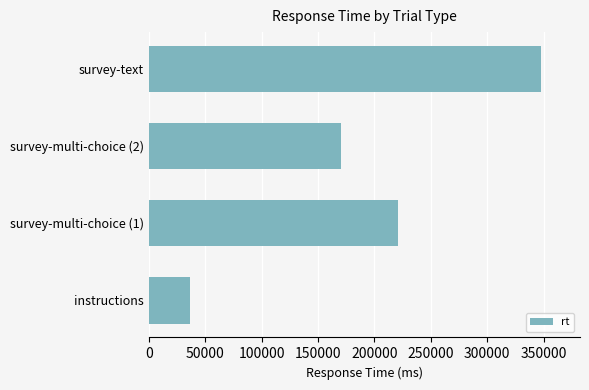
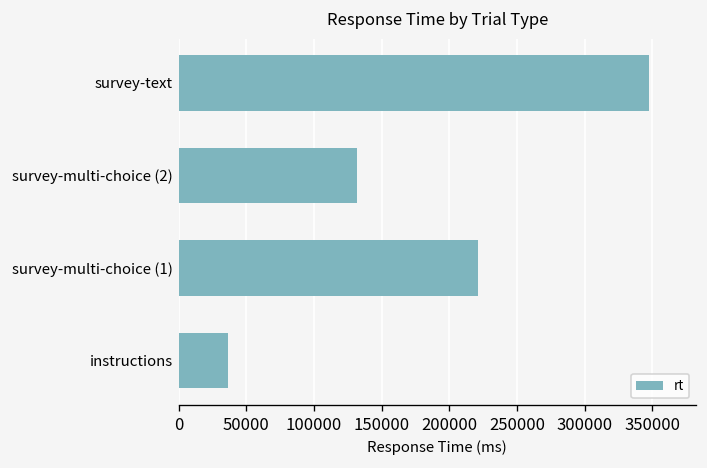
survey-multi-choice (2): 171000 -> 131000
